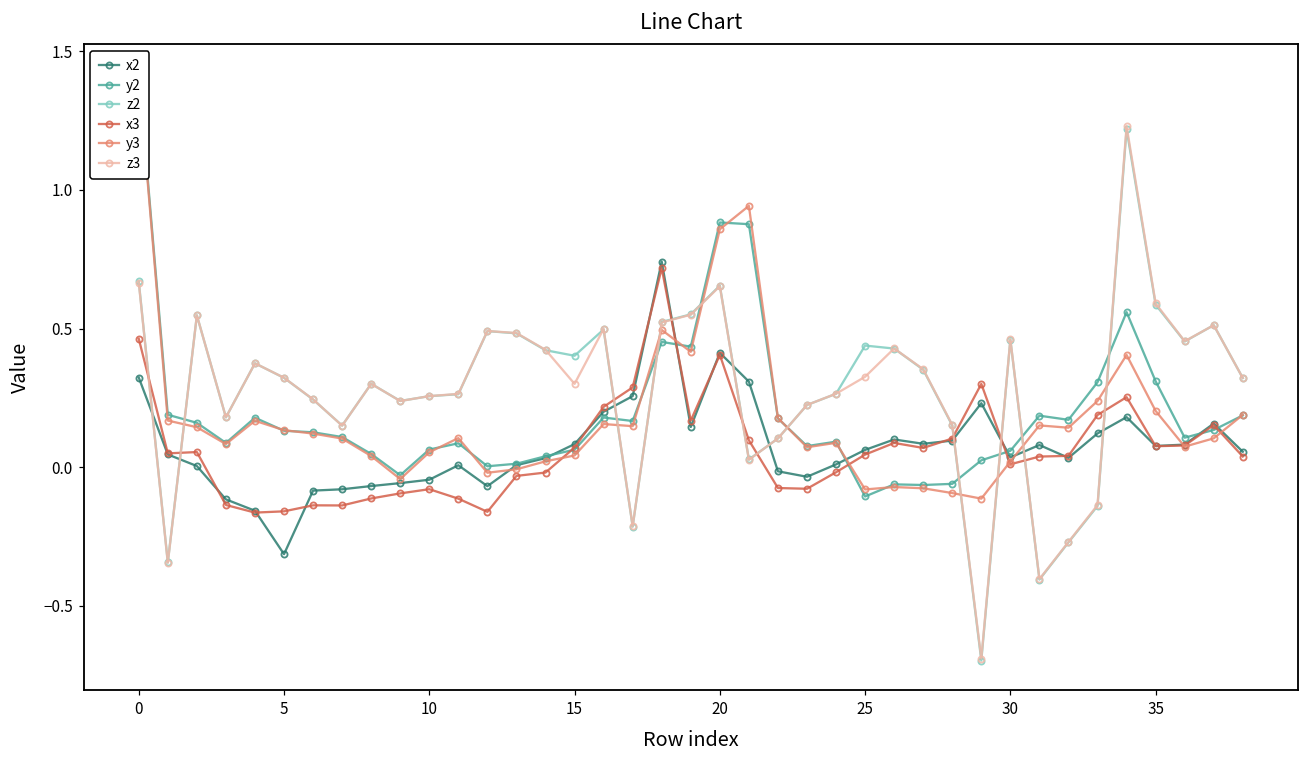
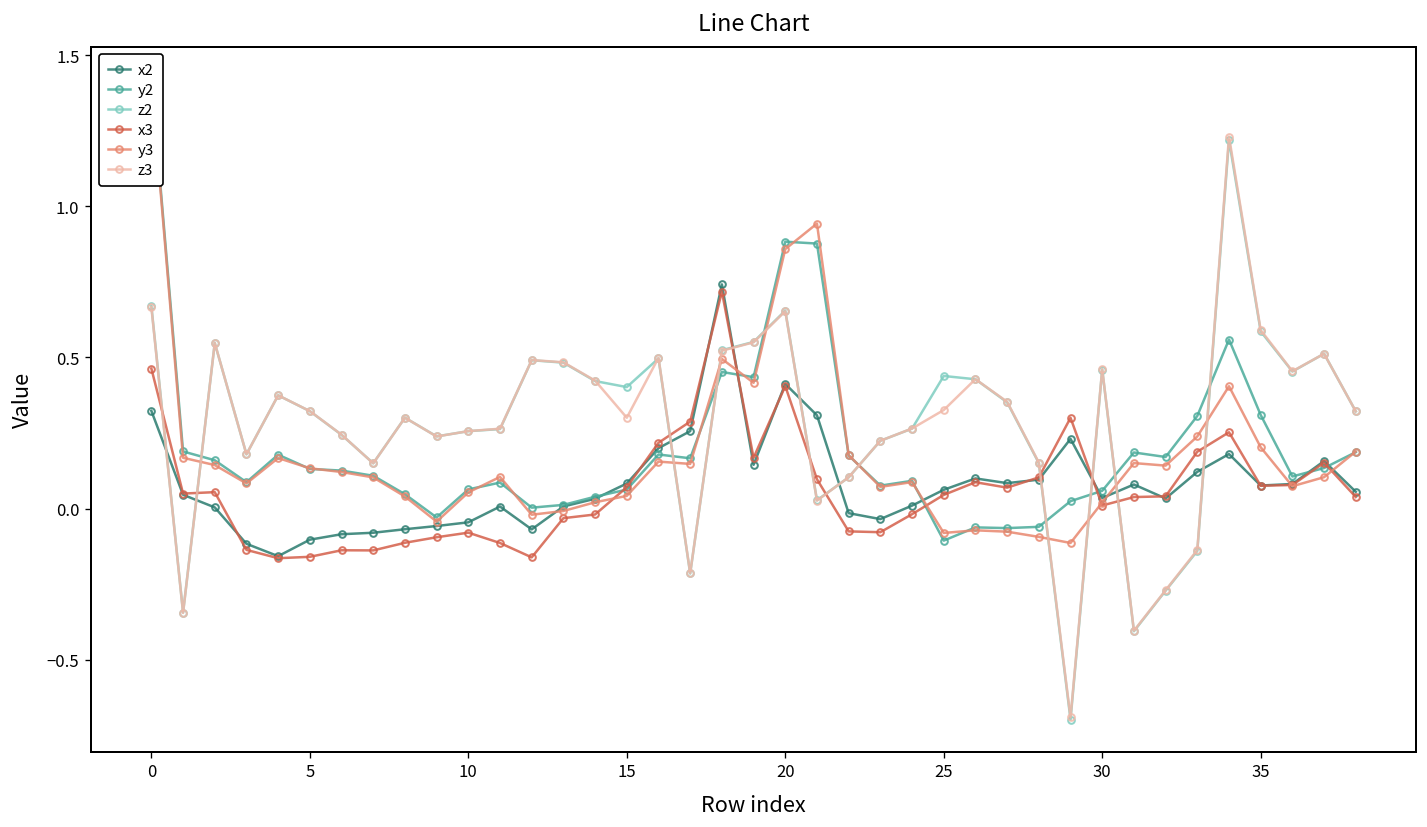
x2, 5: -0.31 -> -0.10
